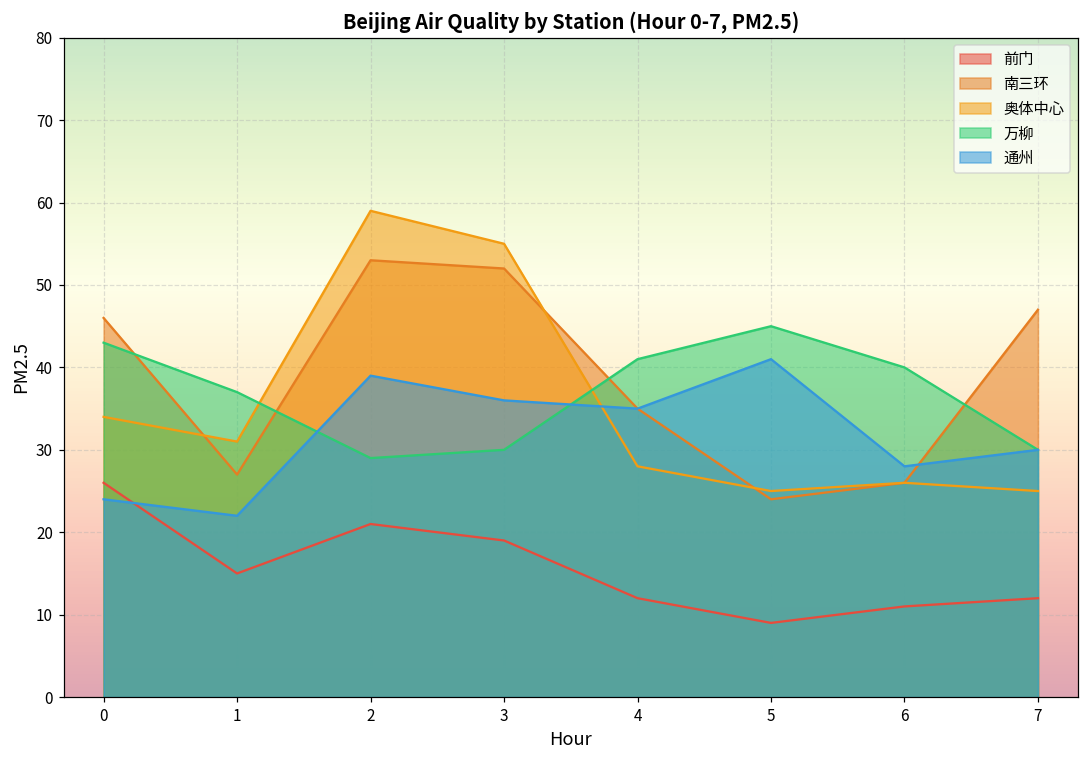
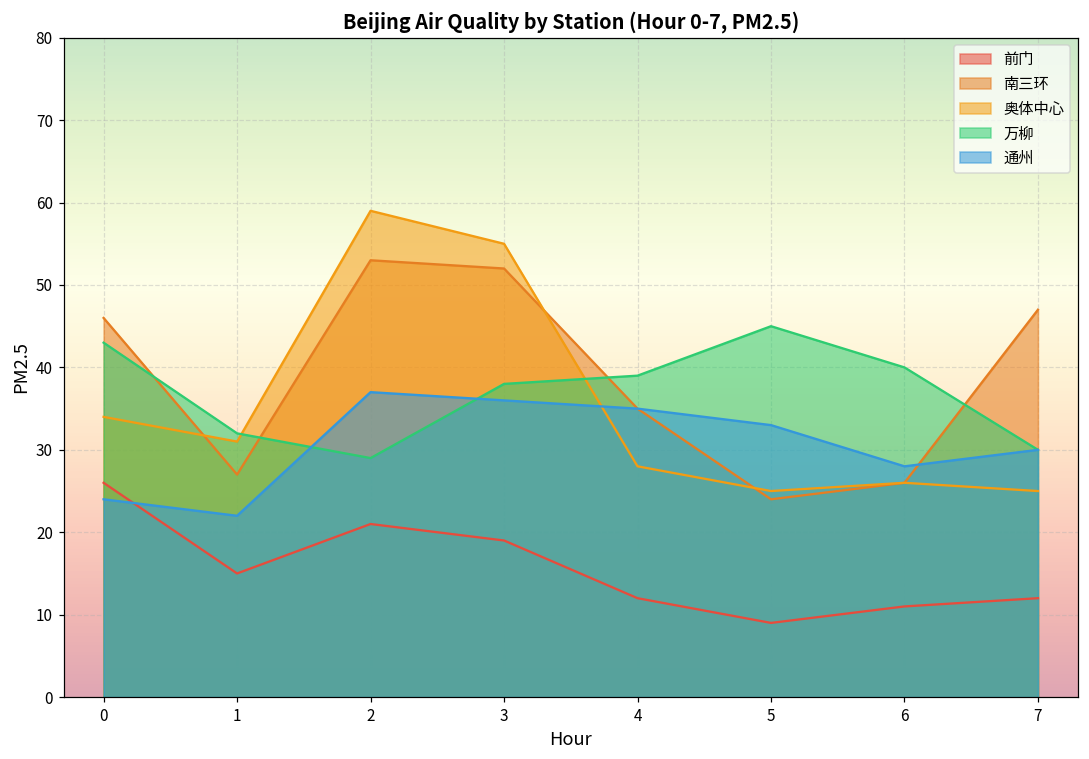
万柳, 1: 37 -> 32
通州, 2: 39 -> 37
万柳, 3: 30 -> 38
万柳, 4: 41 -> 39
通州, 5: 41 -> 33
